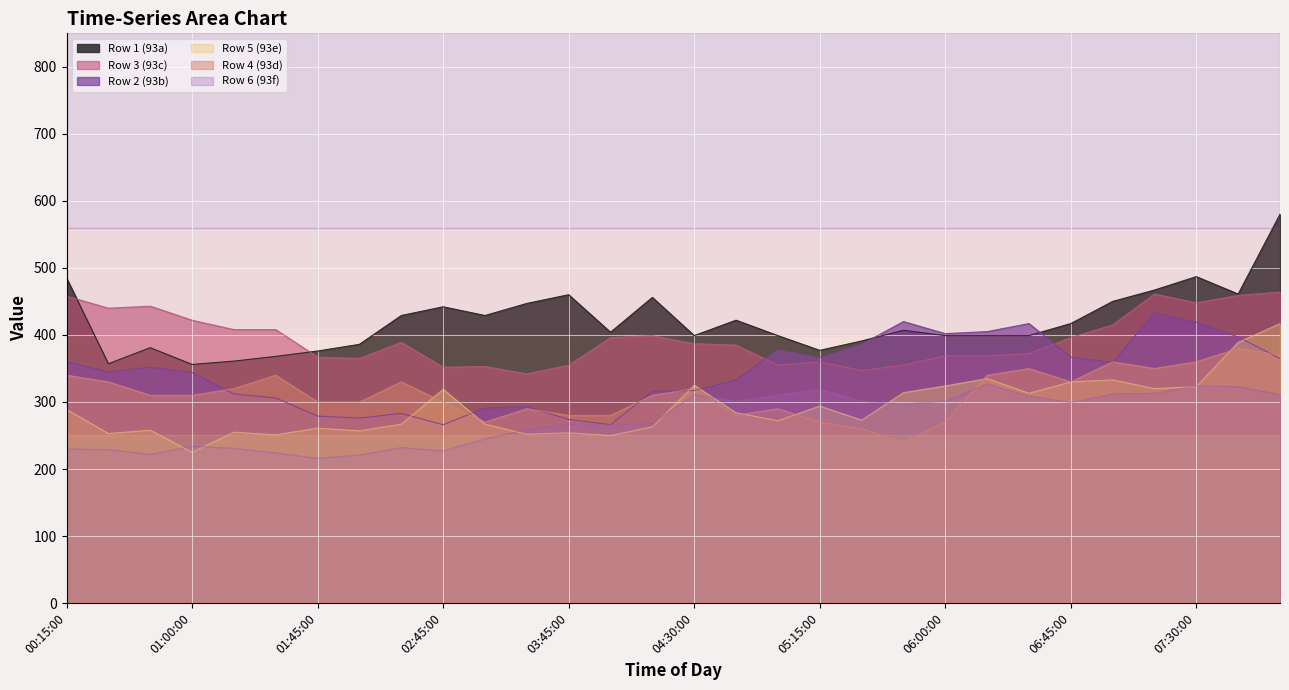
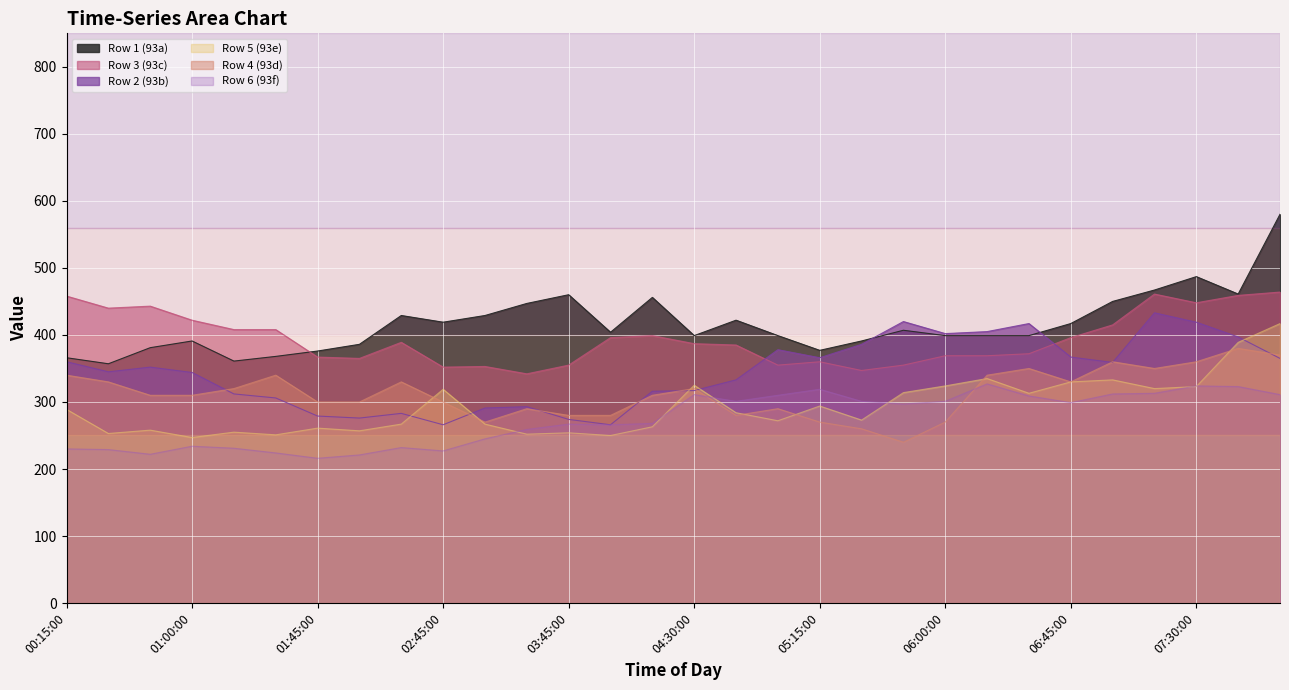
Row 1 (93a), 00:15:00: 490 -> 370
Row 1 (93a), 01:00:00: 360 -> 390
Row 5 (93e), 01:00:00: 230 -> 250
Row 1 (93a), 02:45:00: 440 -> 420
